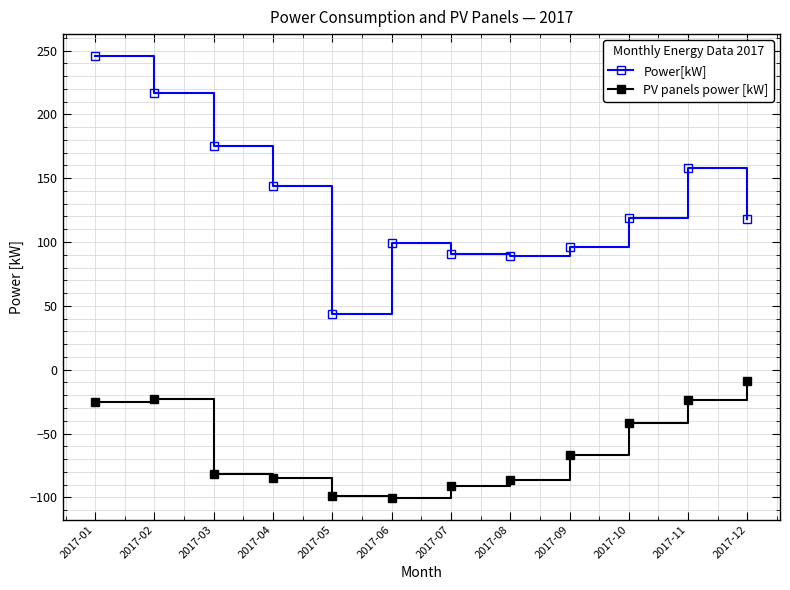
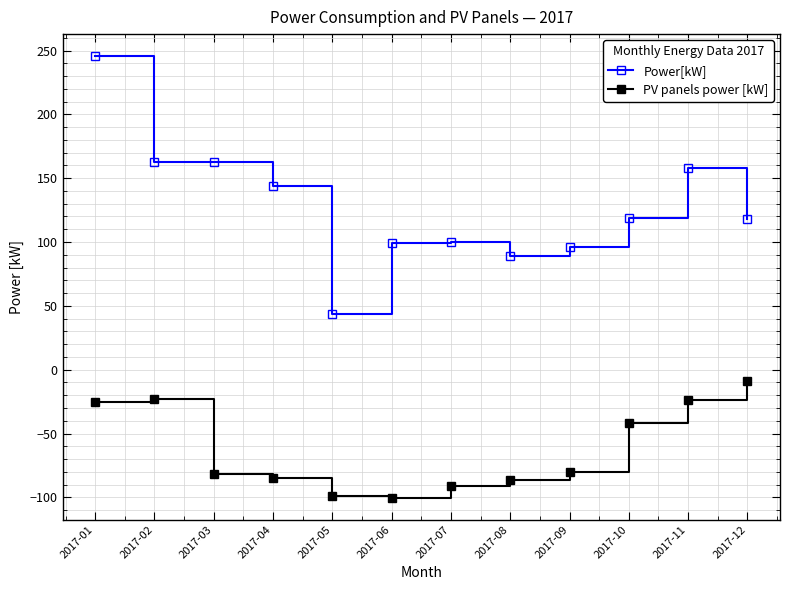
Power[kW], 2017-02: 217 -> 162
Power[kW], 2017-03: 175 -> 162
Power[kW], 2017-07: 90 -> 100
PV panels power [kW], 2017-09: -67 -> -80
